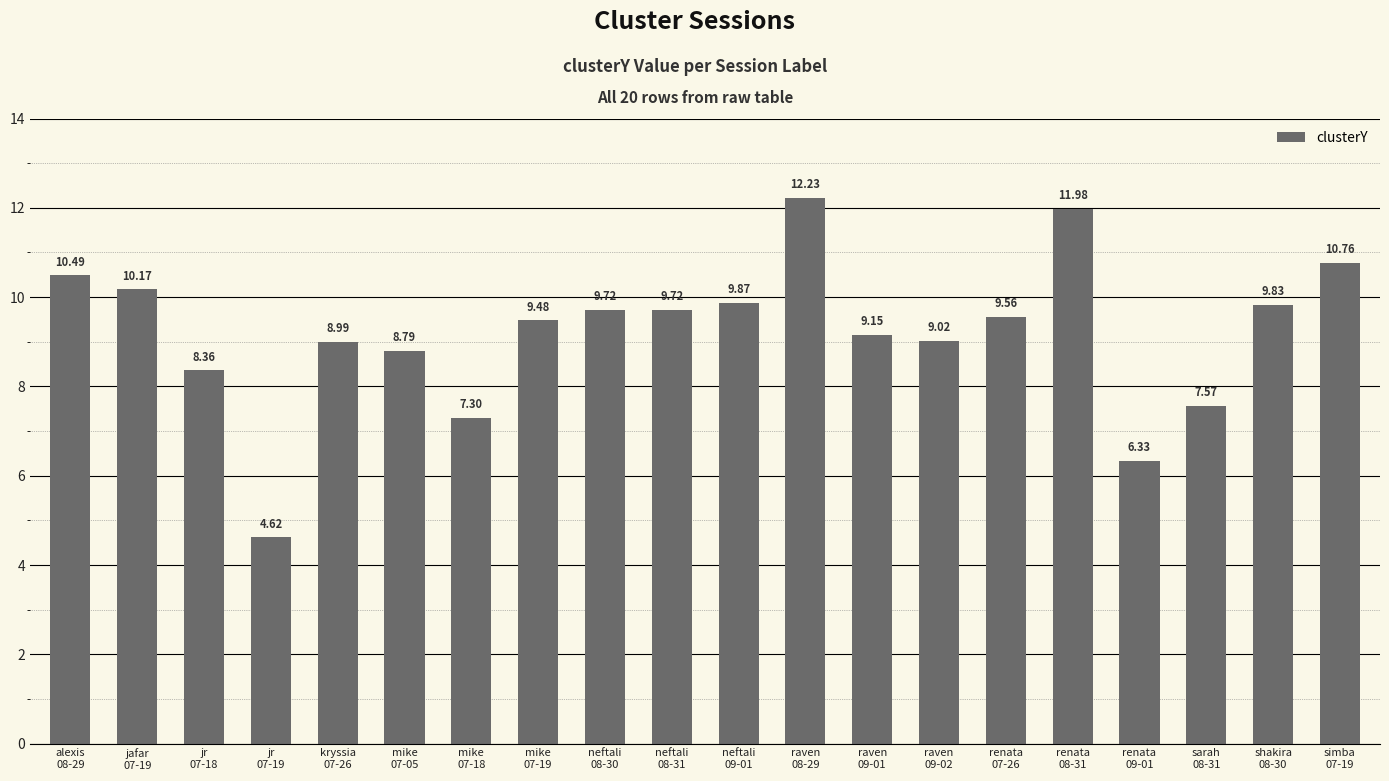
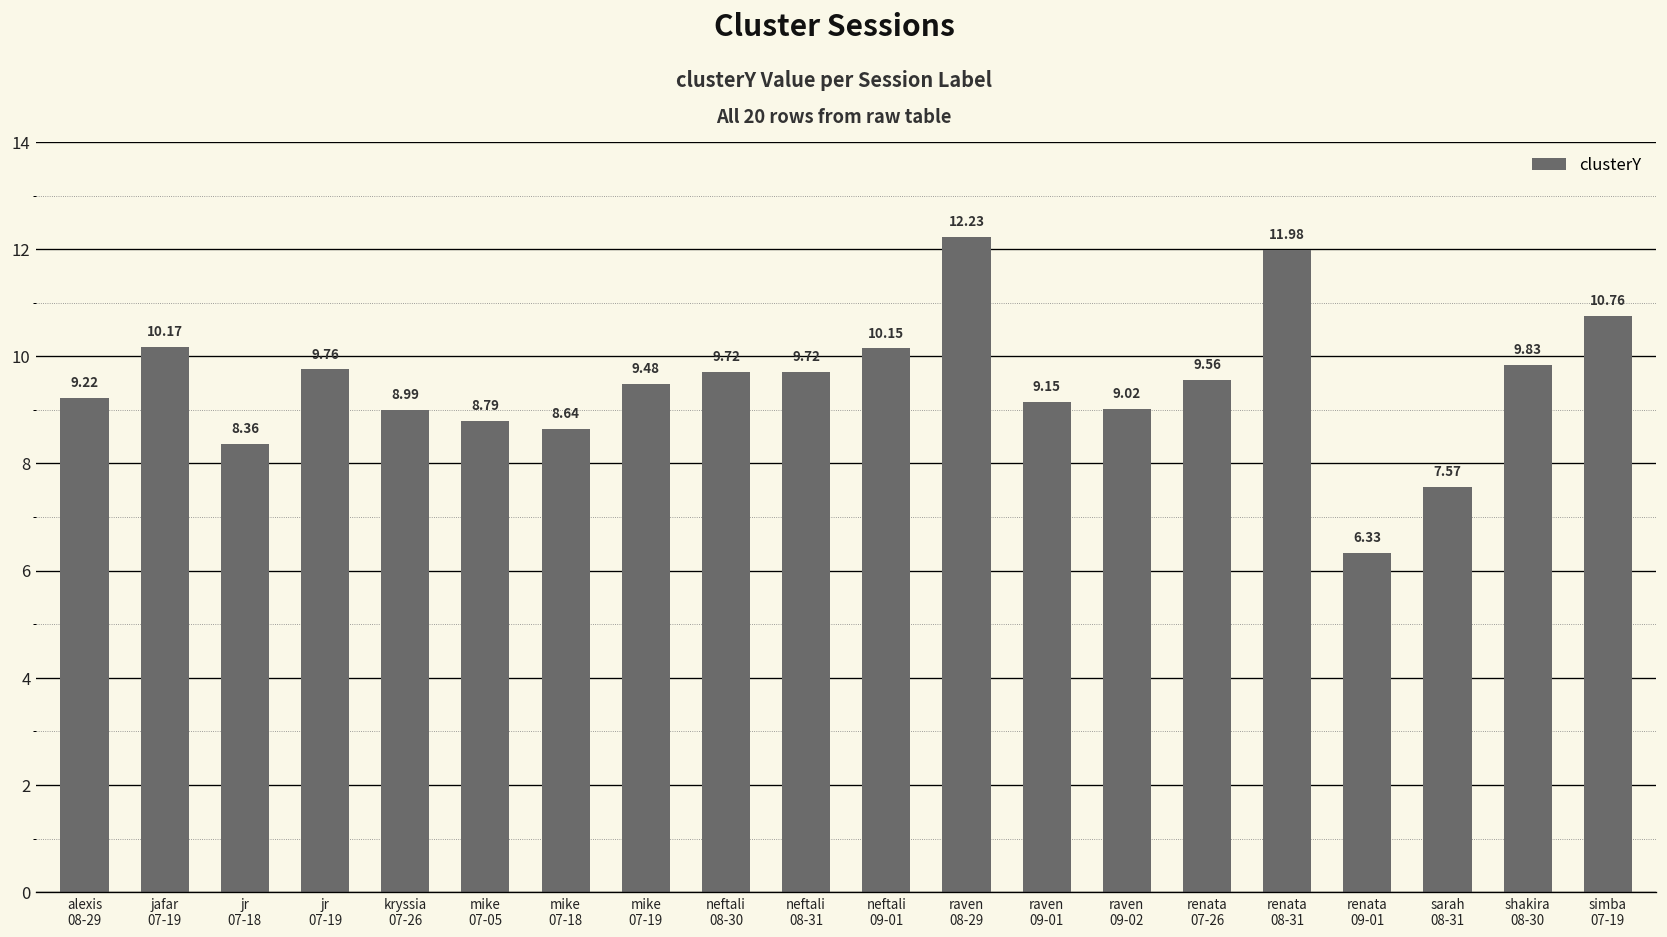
alexis 08-29: 10.49 -> 9.22
jr 07-19: 4.62 -> 9.76
mike 07-18: 7.30 -> 8.64
neftali 09-01: 9.87 -> 10.15
